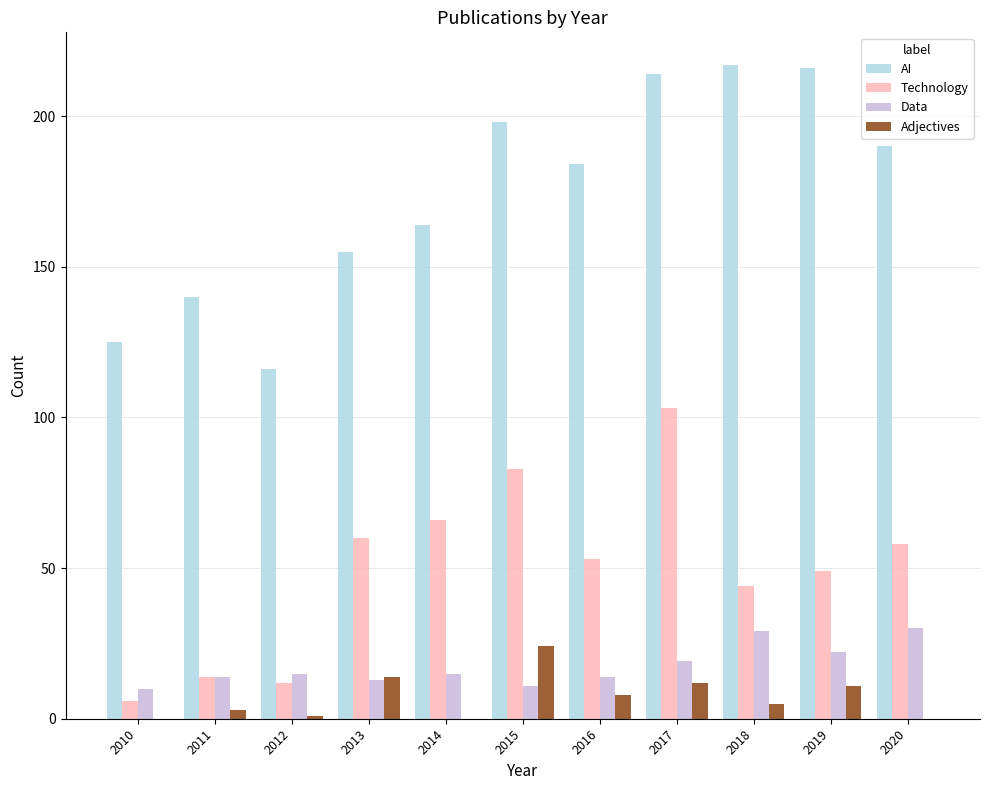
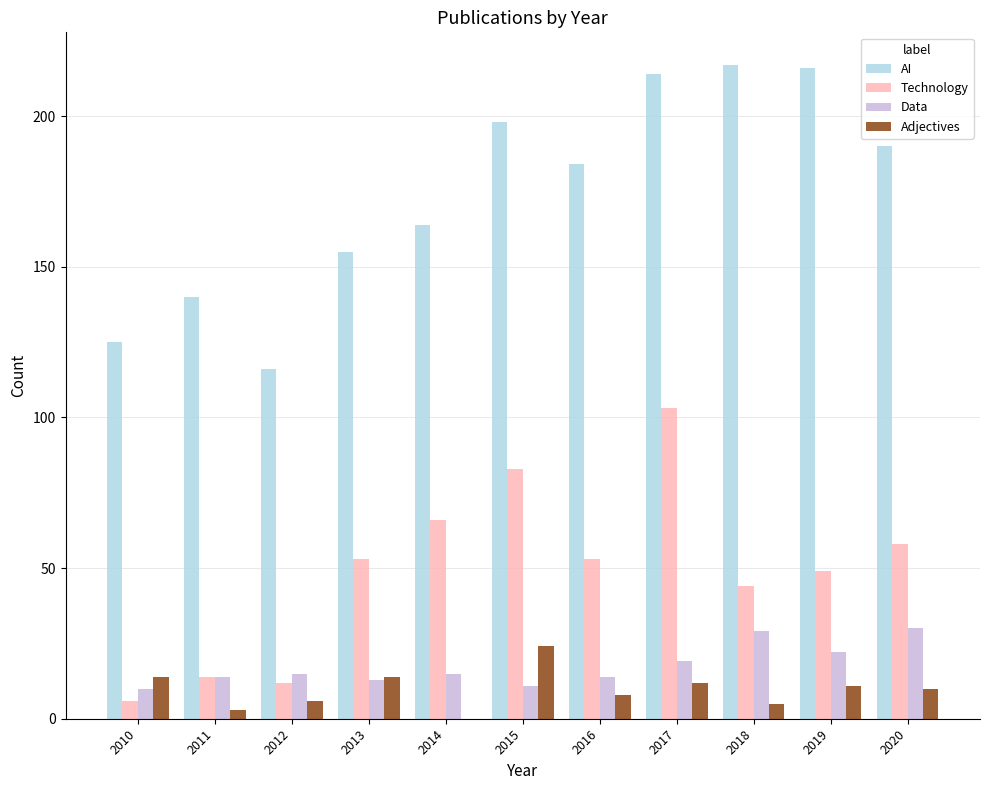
Adjectives, 2010: 0 -> 14
Adjectives, 2012: 1 -> 6
Technology, 2013: 60 -> 53
Adjectives, 2020: 0 -> 10
